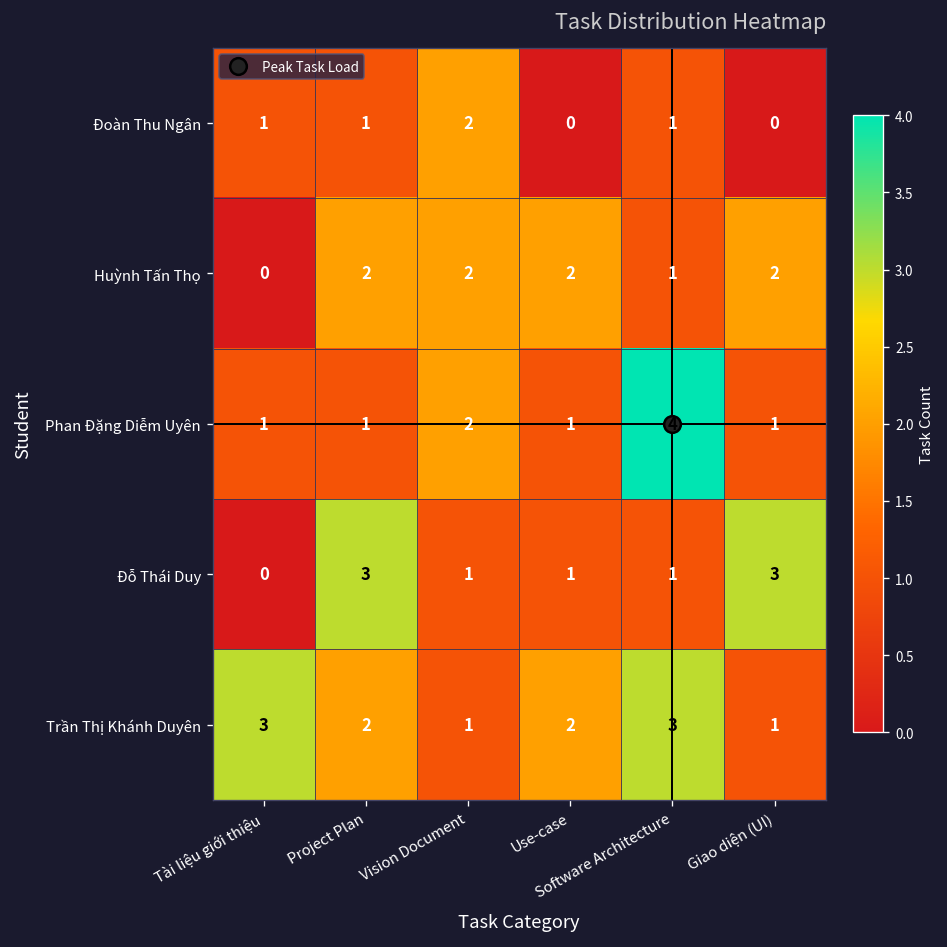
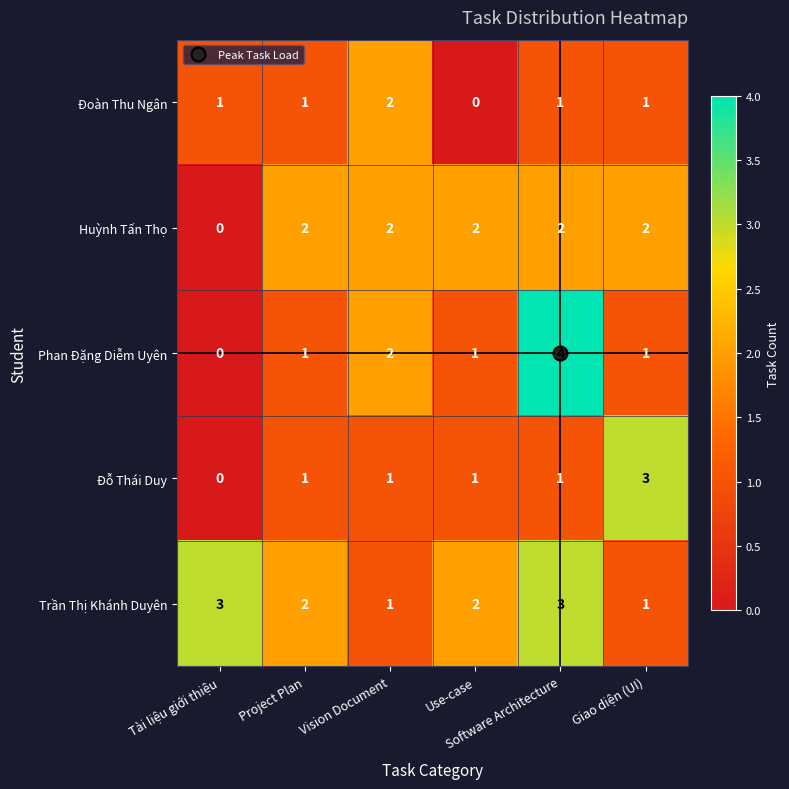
Đoàn Thu Ngân, Giao diện (UI): 0 -> 1
Huỳnh Tấn Thọ, Software Architecture: 1 -> 2
Phan Đặng Diễm Uyên, Tài liệu giới thiệu: 1 -> 0
Đỗ Thái Duy, Project Plan: 3 -> 1
